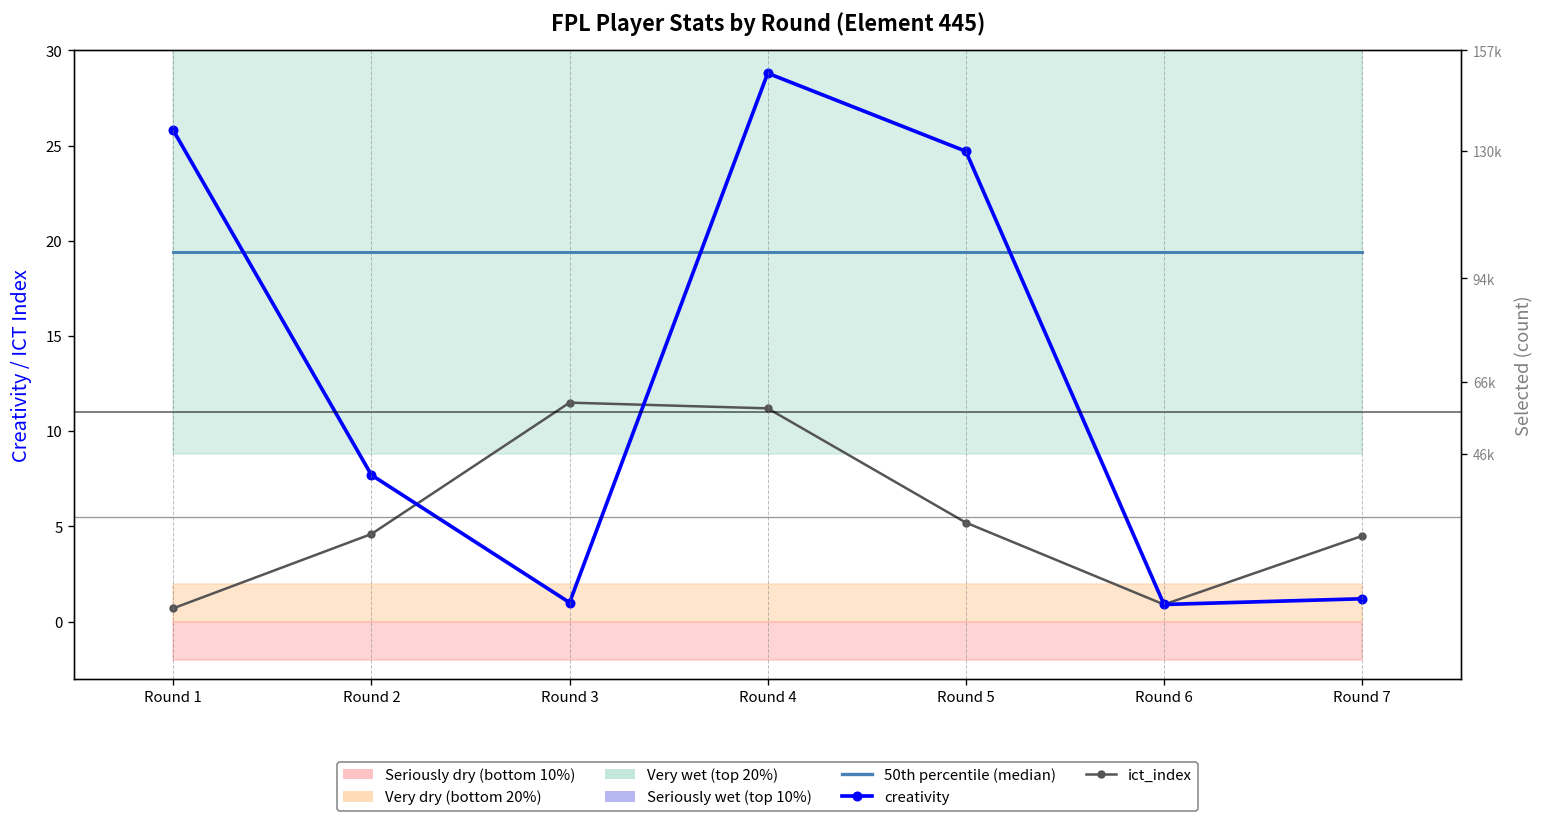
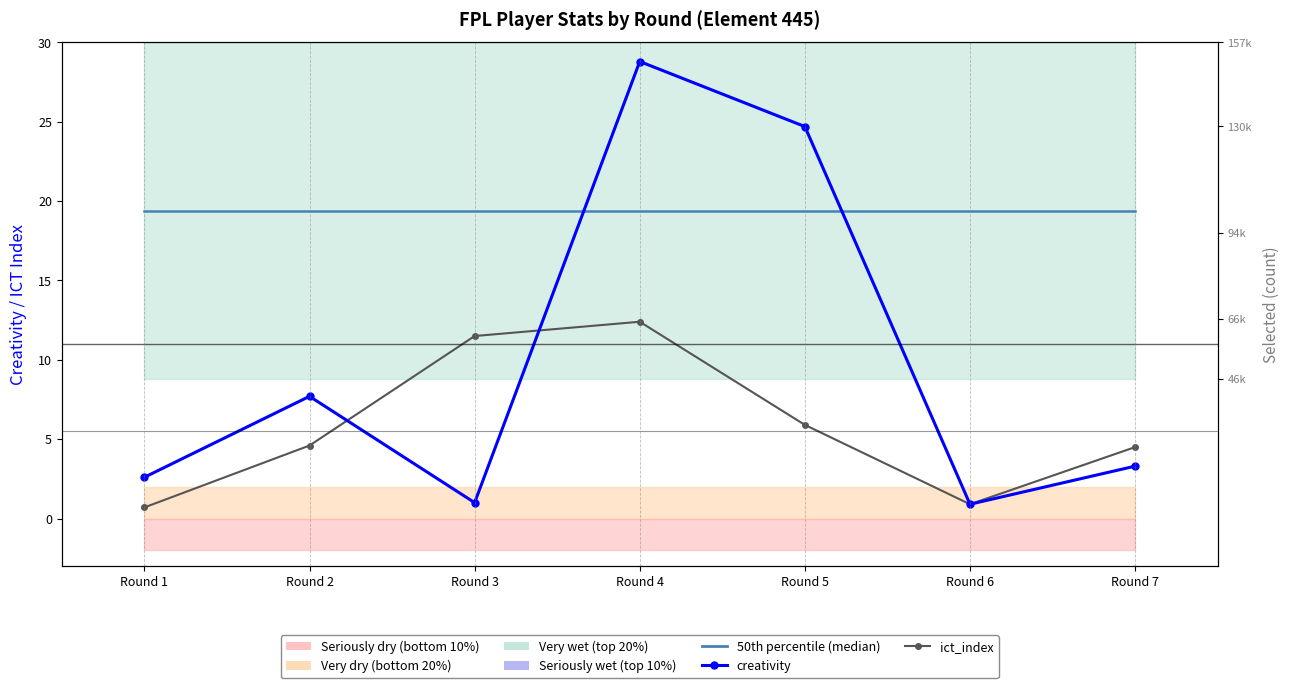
creativity, Round 1: 25.8 -> 2.6
ict_index, Round 4: 11.2 -> 12.4
ict_index, Round 5: 5.2 -> 5.9
creativity, Round 7: 1.2 -> 3.3
